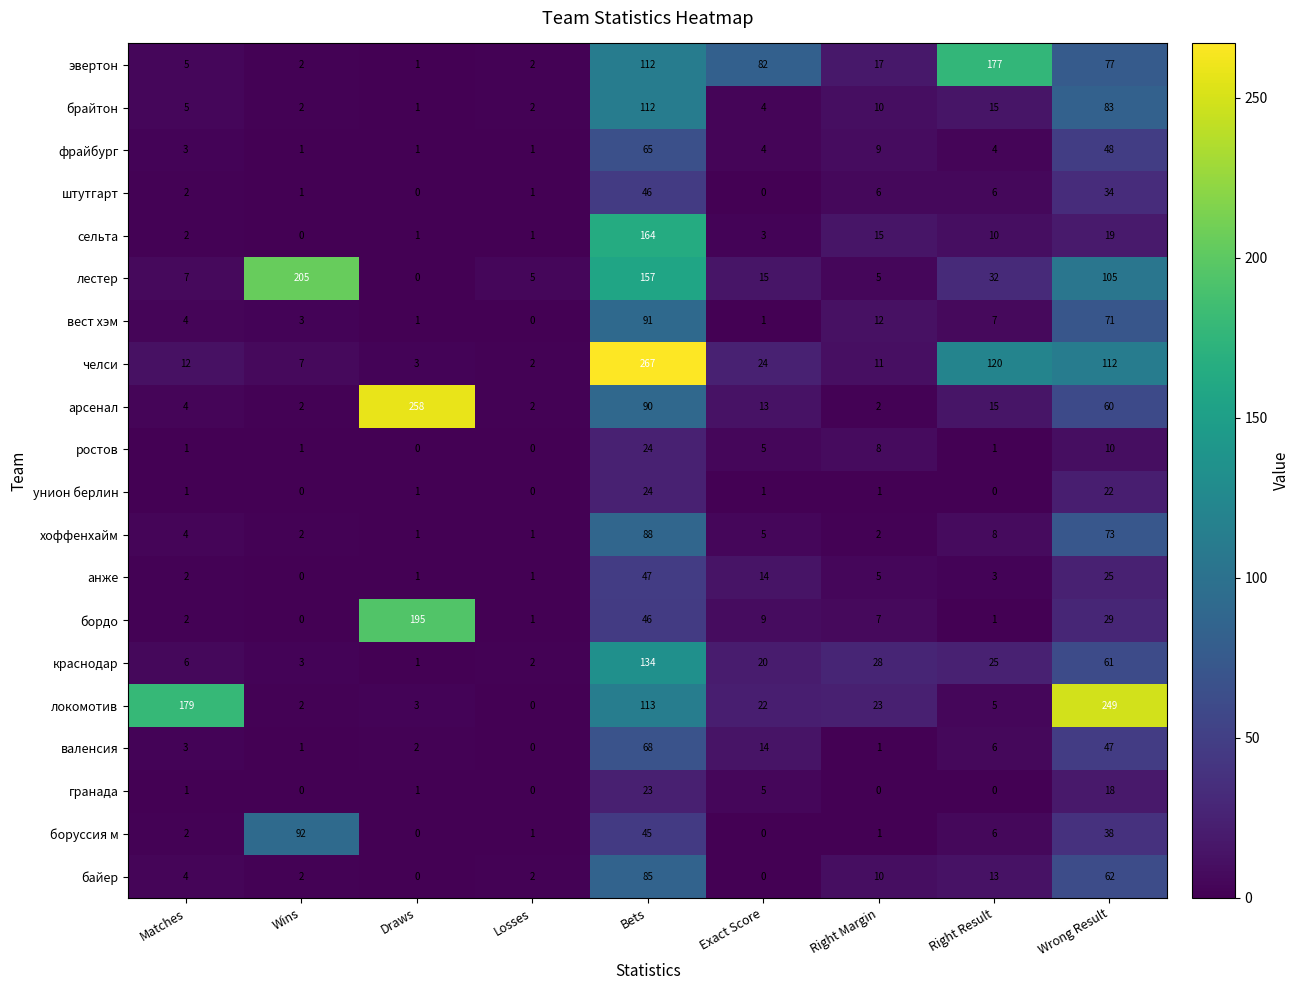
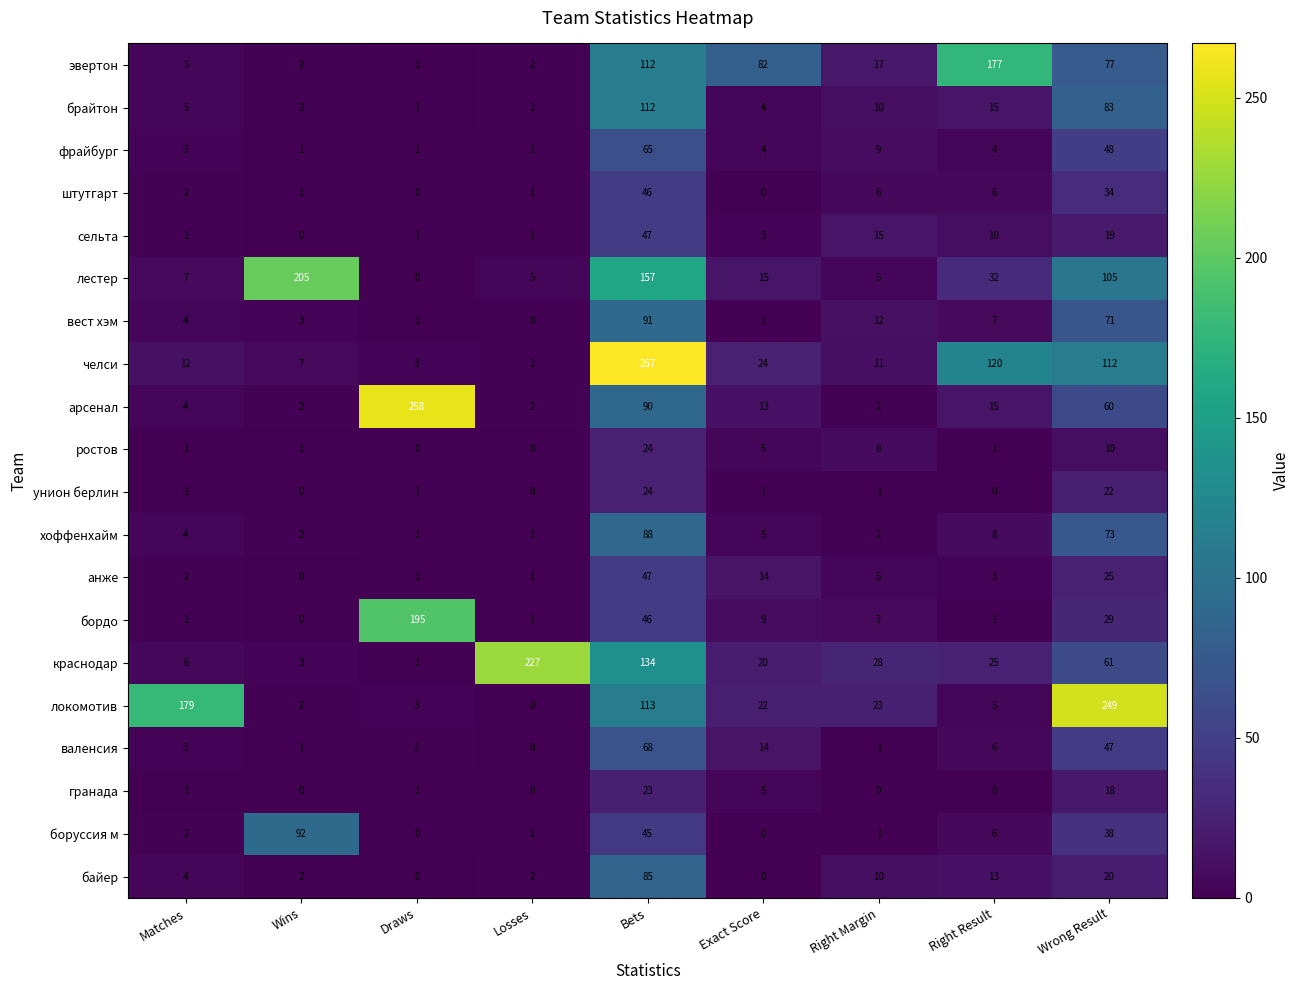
сельта, Bets: 164 -> 47
краснодар, Losses: 2 -> 227
байер, Wrong Result: 62 -> 20
